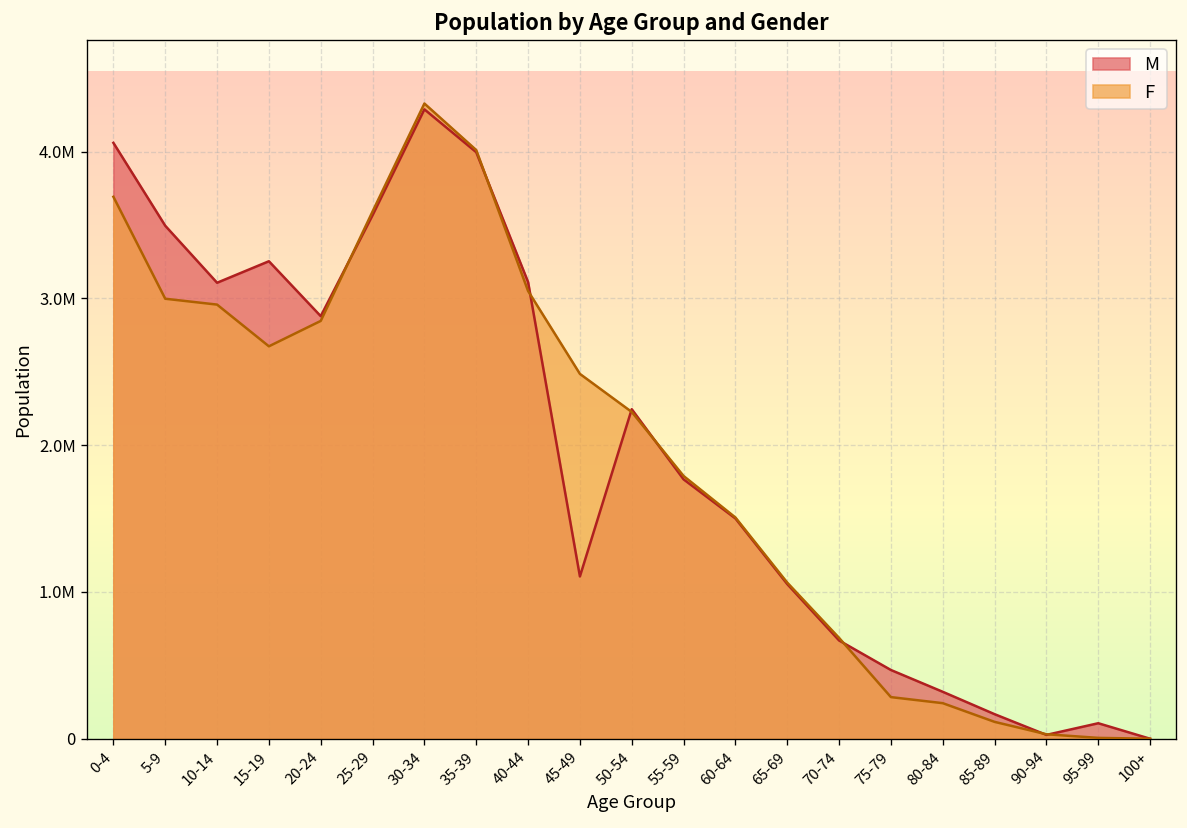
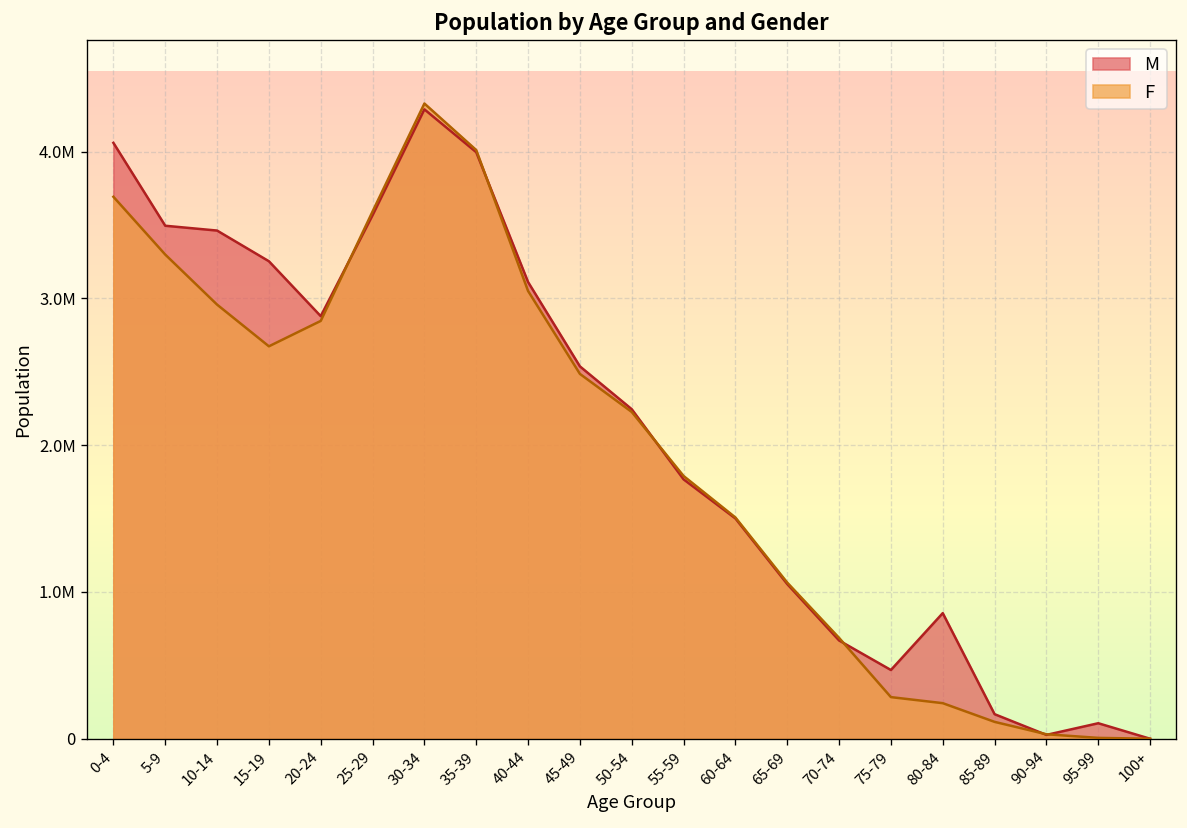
F, 5-9: 3000000 -> 3300000
M, 10-14: 3110000 -> 3460000
M, 45-49: 1110000 -> 2540000
M, 80-84: 320000 -> 860000
